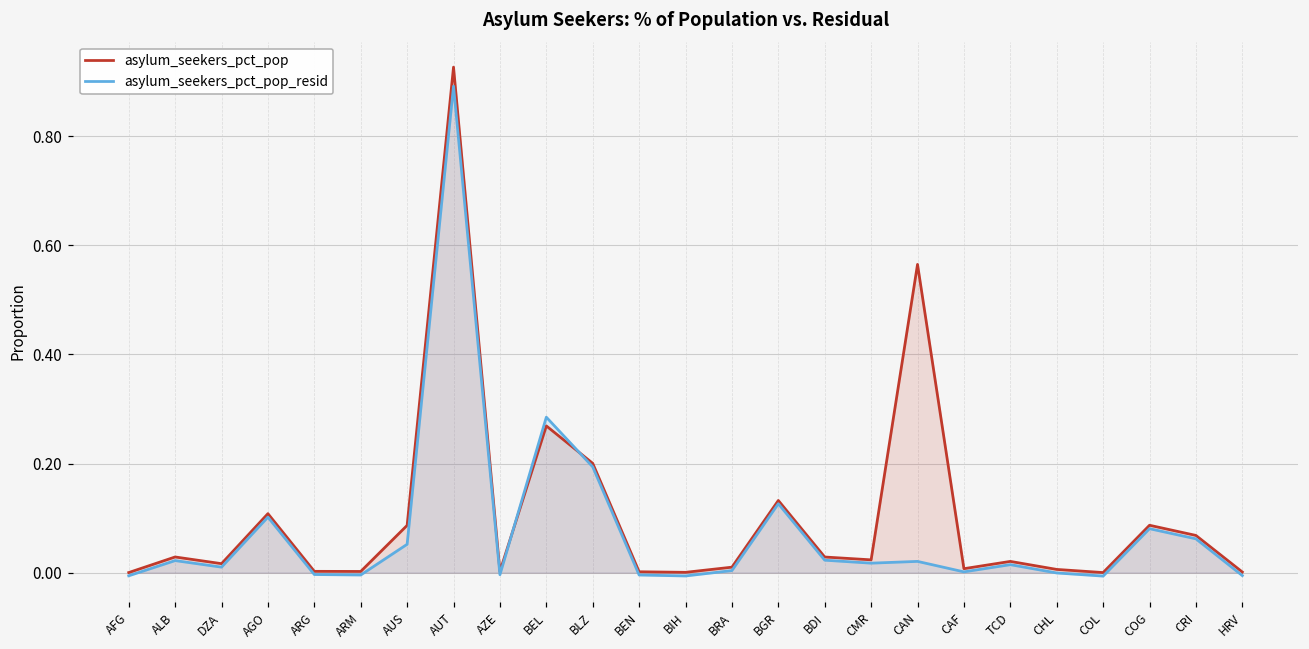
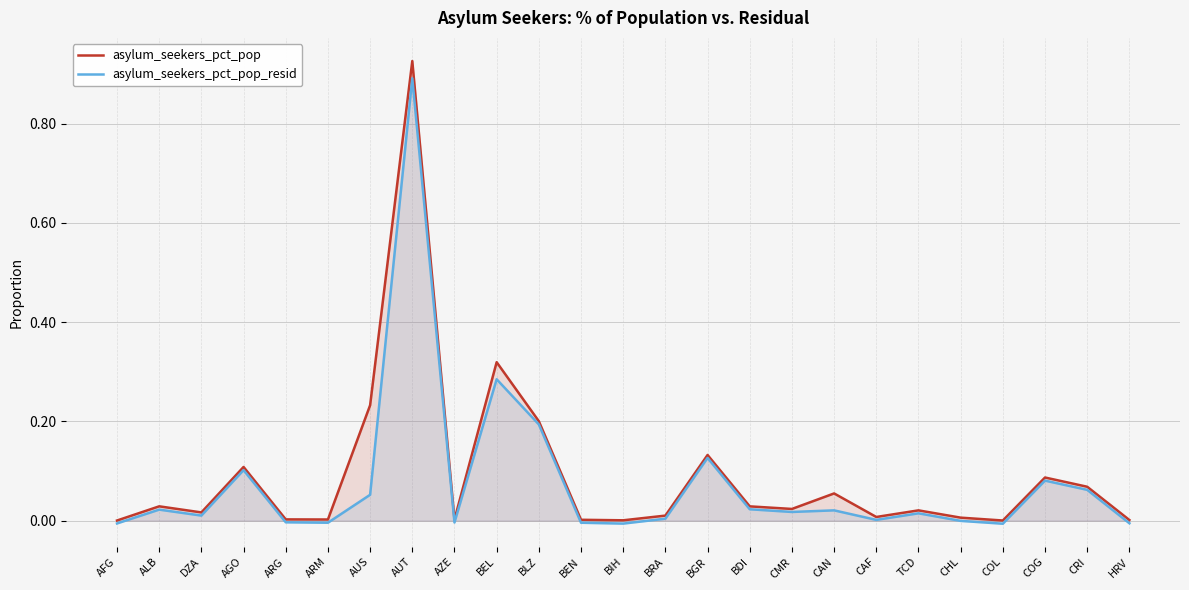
asylum_seekers_pct_pop, AUS: 0.09 -> 0.23
asylum_seekers_pct_pop, BEL: 0.27 -> 0.32
asylum_seekers_pct_pop, CAN: 0.57 -> 0.05
